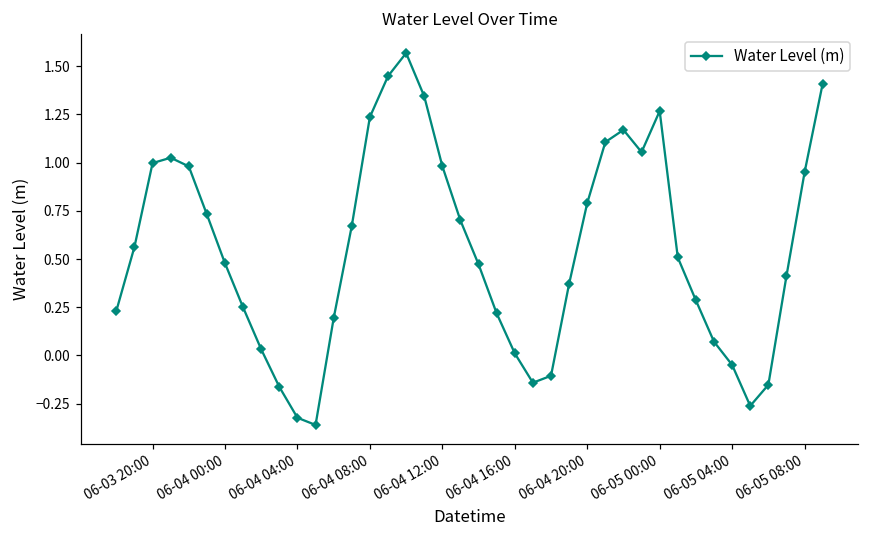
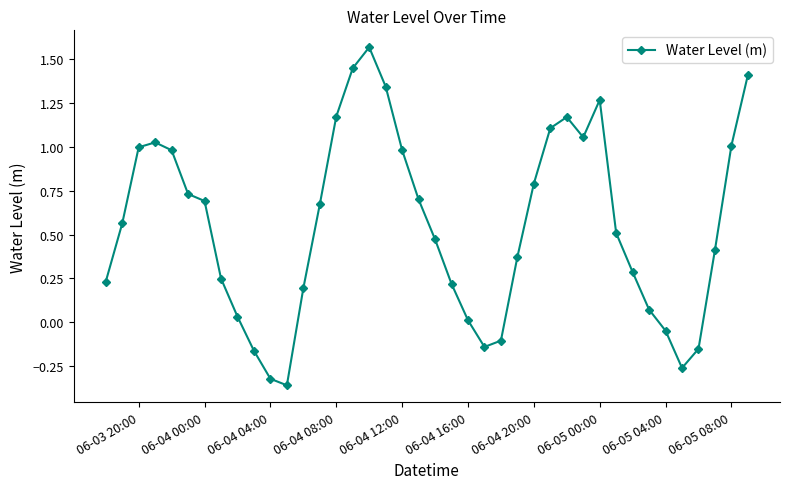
06-04 00:00: 0.48 -> 0.69
06-04 08:00: 1.24 -> 1.17
06-05 08:00: 0.95 -> 1.01
